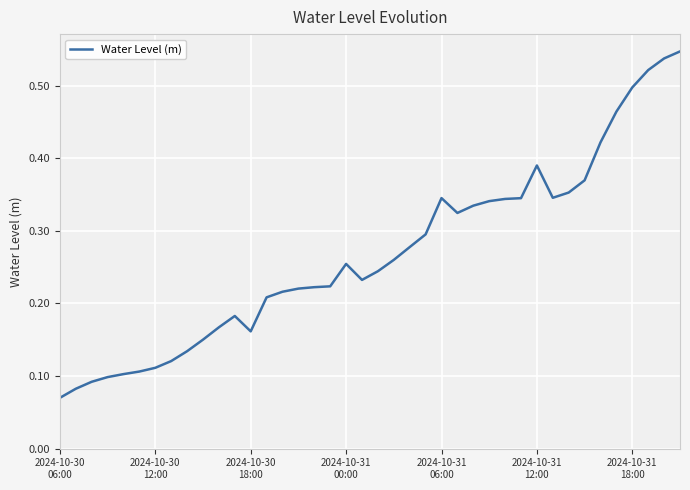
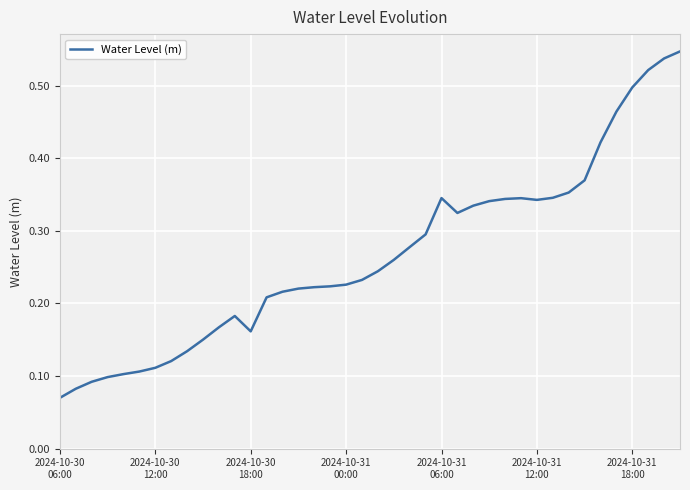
2024-10-31 00:00: 0.25 -> 0.23
2024-10-31 12:00: 0.39 -> 0.34
